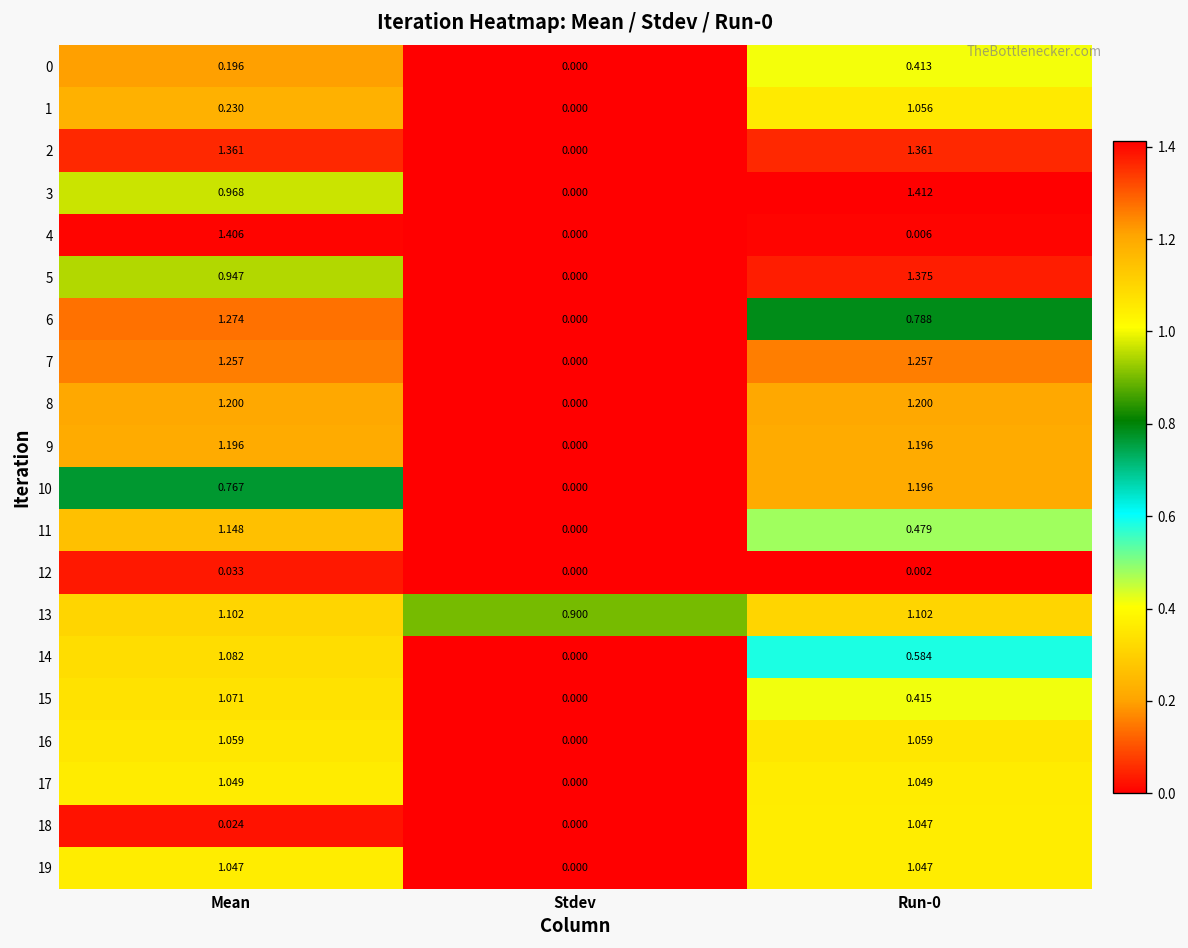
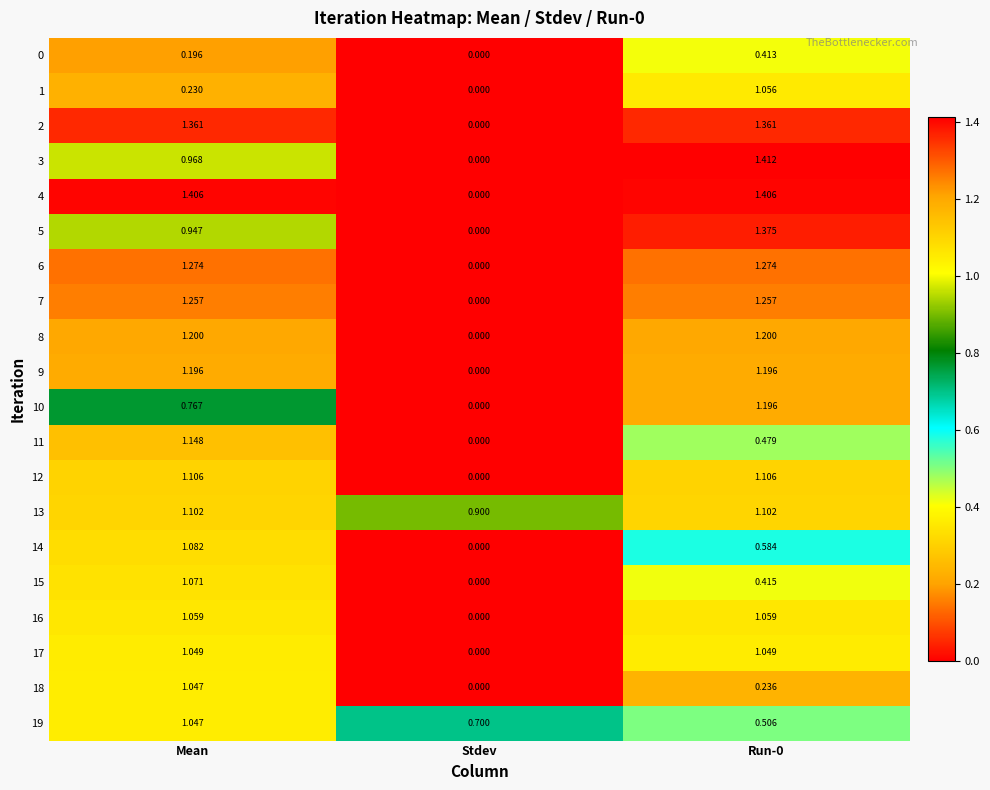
4, Run-0: 0.006 -> 1.406
6, Run-0: 0.788 -> 1.274
12, Mean: 0.033 -> 1.106
12, Run-0: 0.002 -> 1.106
18, Mean: 0.024 -> 1.047
18, Run-0: 1.047 -> 0.236
19, Stdev: 0.000 -> 0.700
19, Run-0: 1.047 -> 0.506
